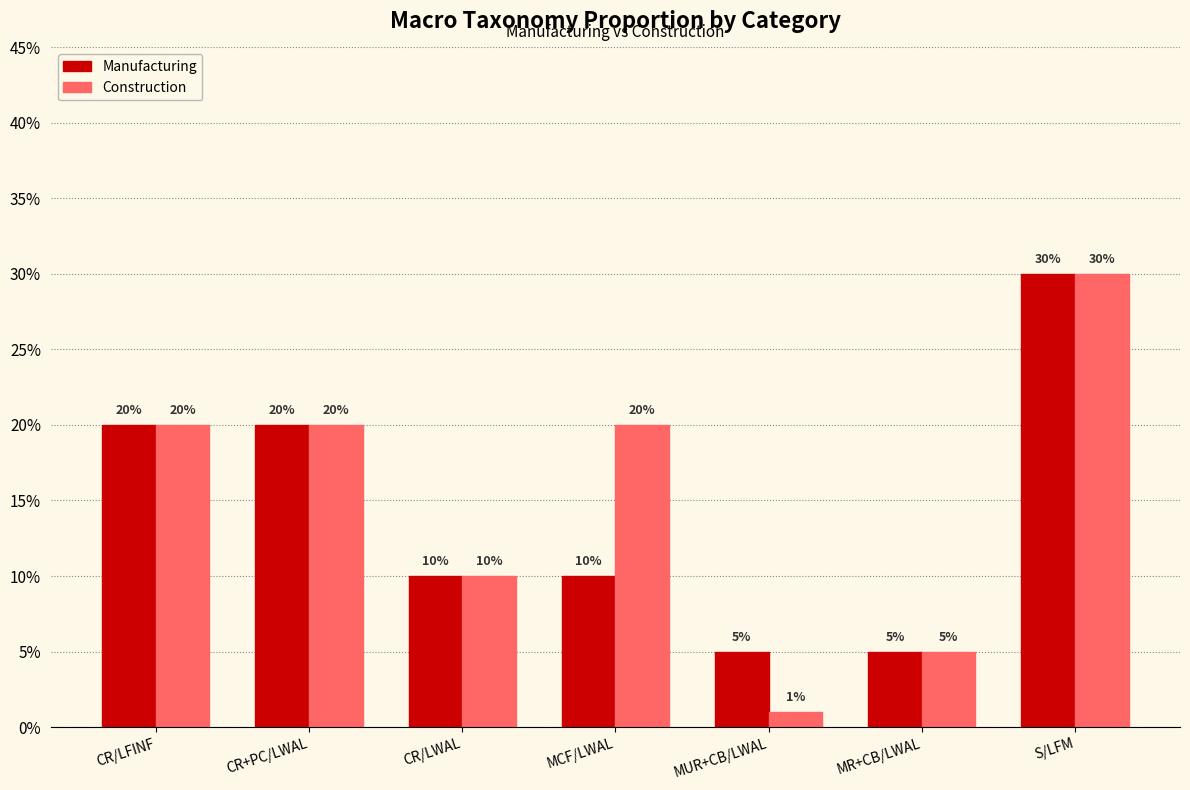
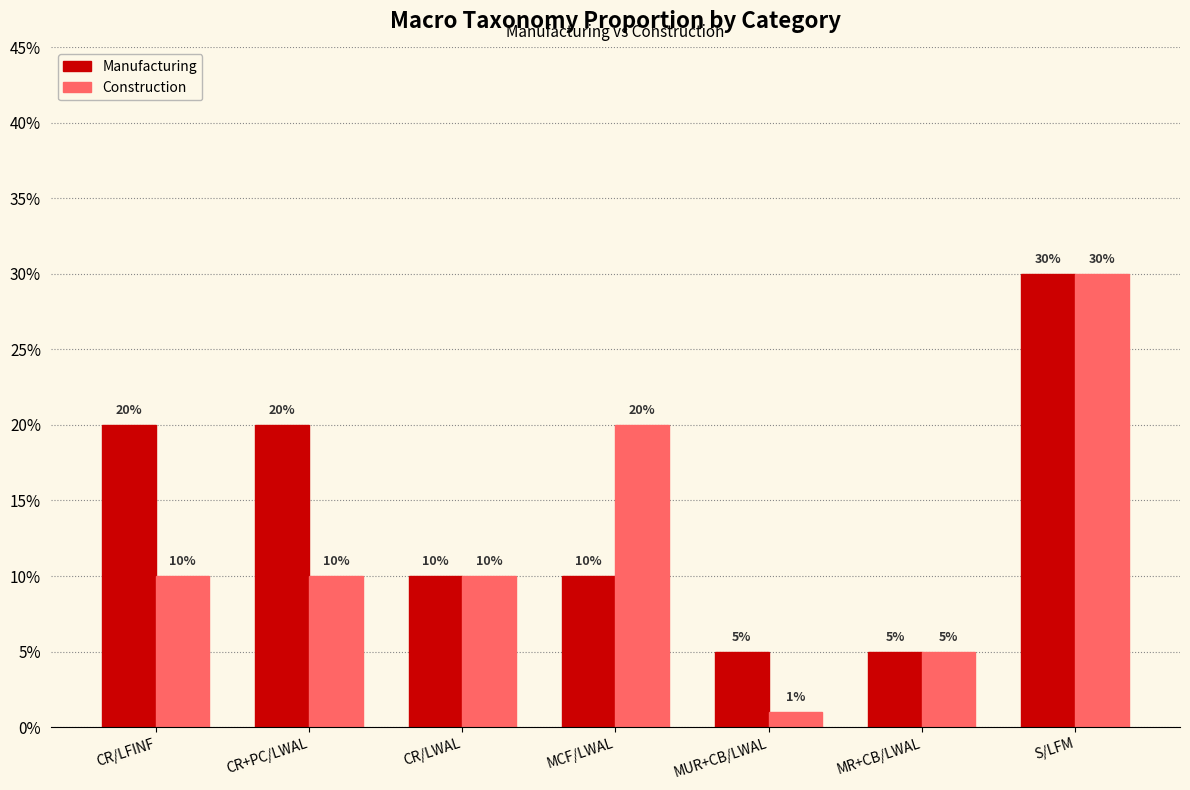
Construction, CR/LFINF: 20% -> 10%
Construction, CR+PC/LWAL: 20% -> 10%
